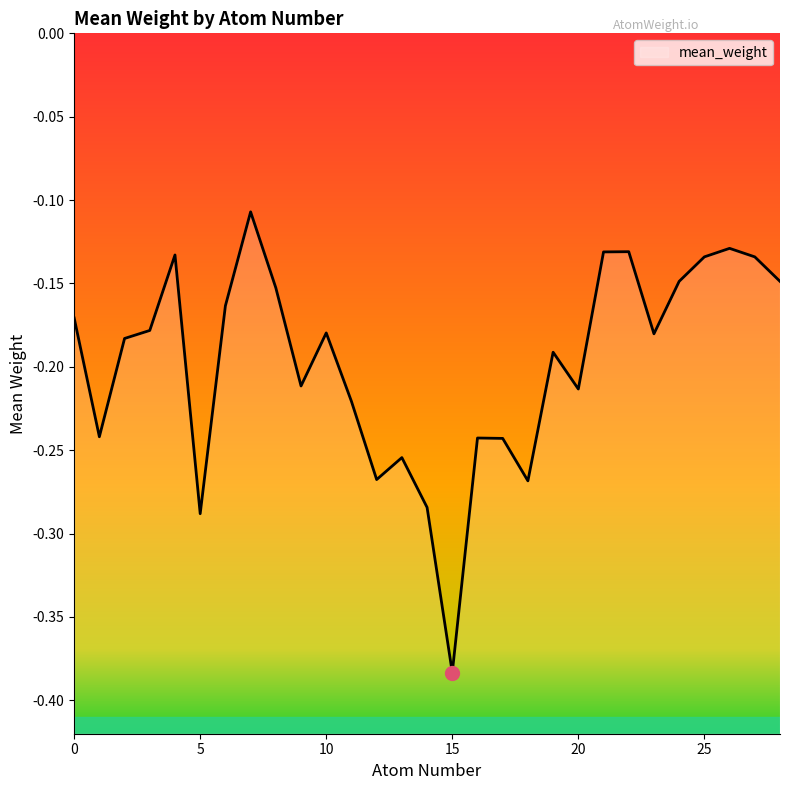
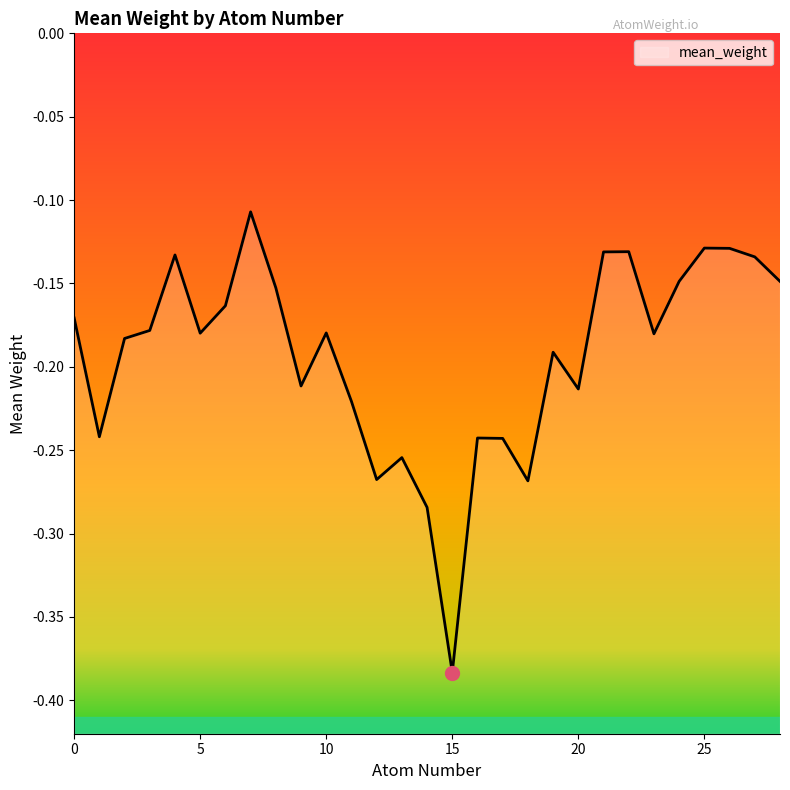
mean_weight, 5: -0.288 -> -0.180
mean_weight, 25: -0.134 -> -0.129
